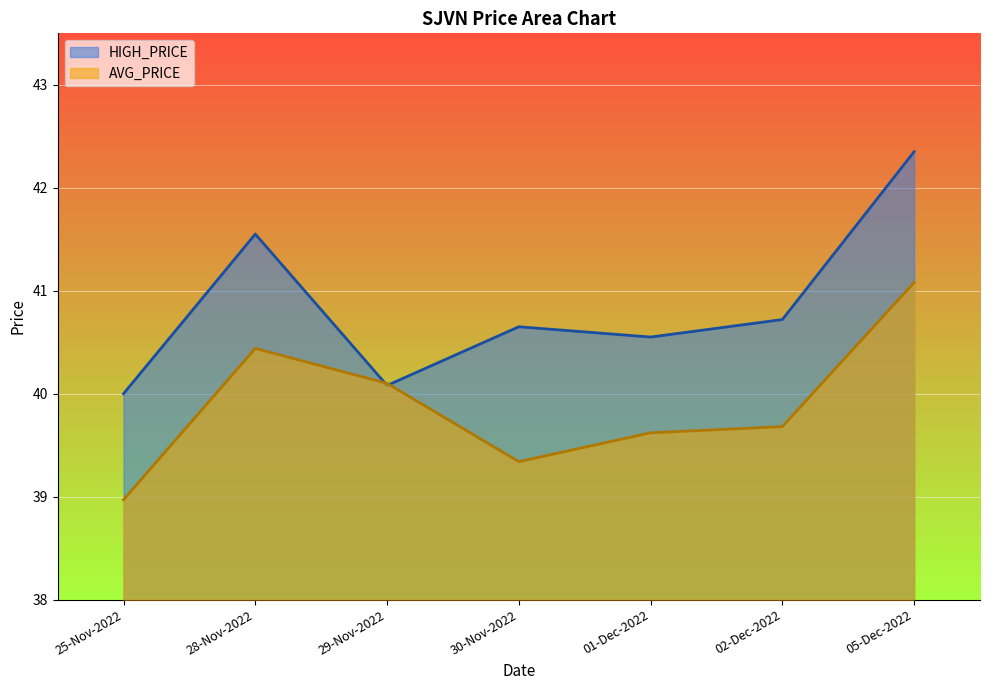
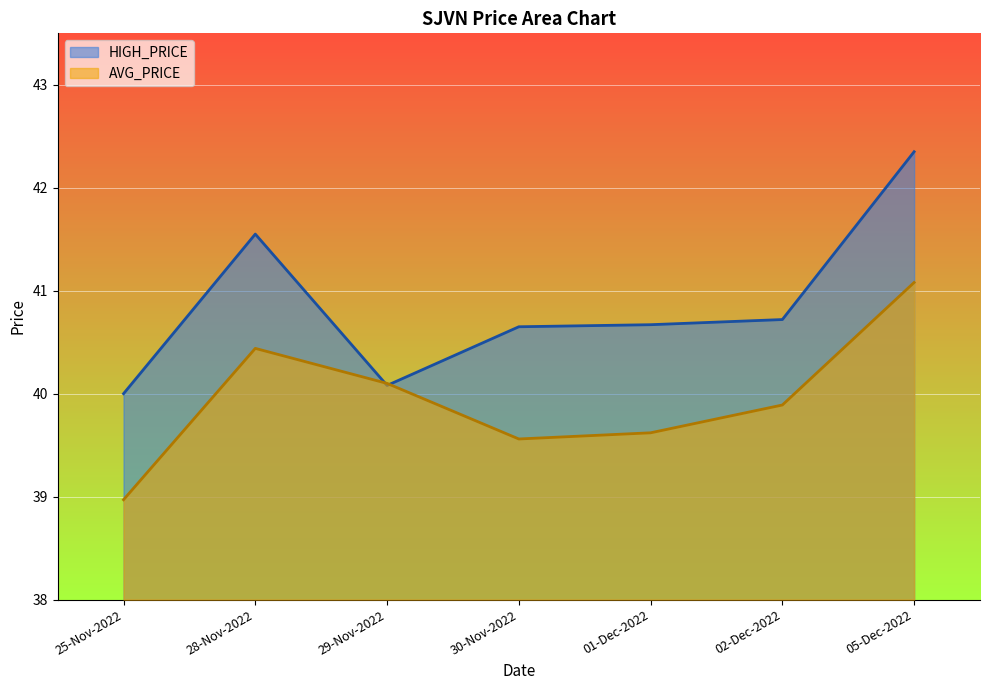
AVG_PRICE, 30-Nov-2022: 39.34 -> 39.56
HIGH_PRICE, 01-Dec-2022: 40.55 -> 40.67
AVG_PRICE, 02-Dec-2022: 39.68 -> 39.89
